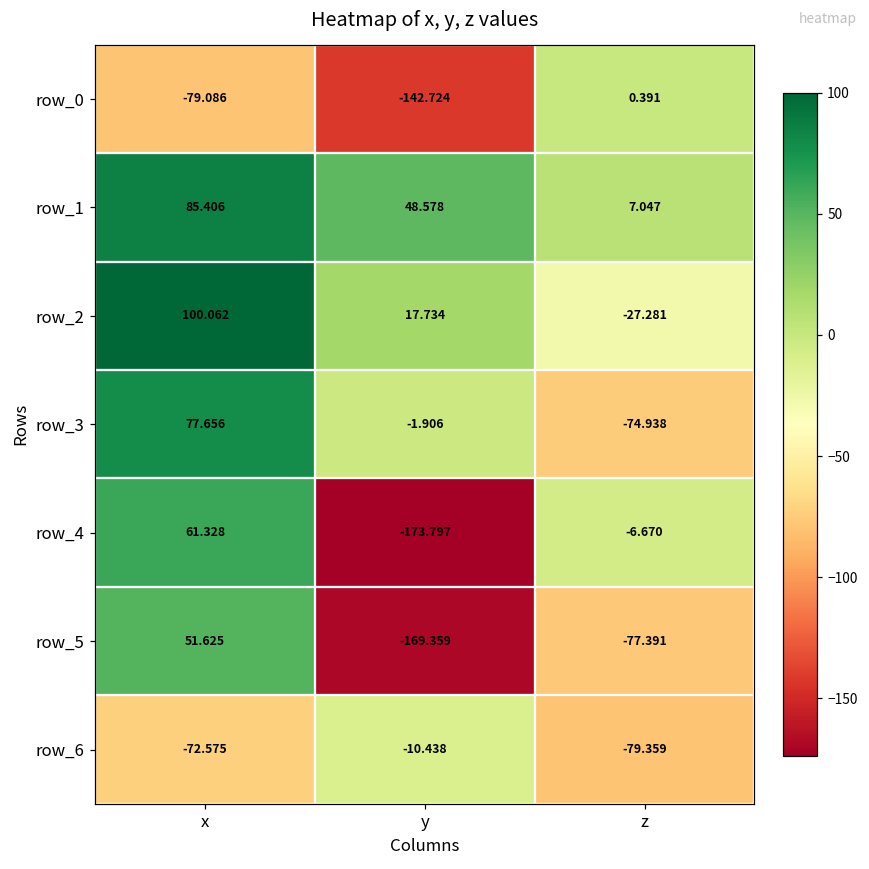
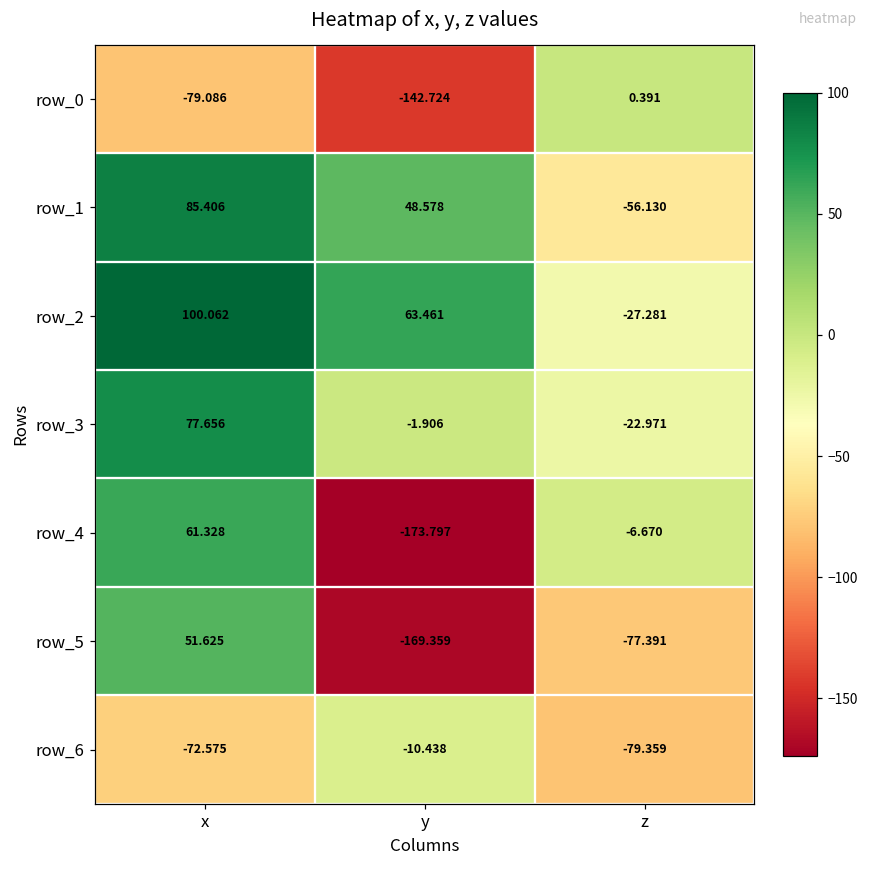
row_1, z: 7.047 -> -56.130
row_2, y: 17.734 -> 63.461
row_3, z: -74.938 -> -22.971
